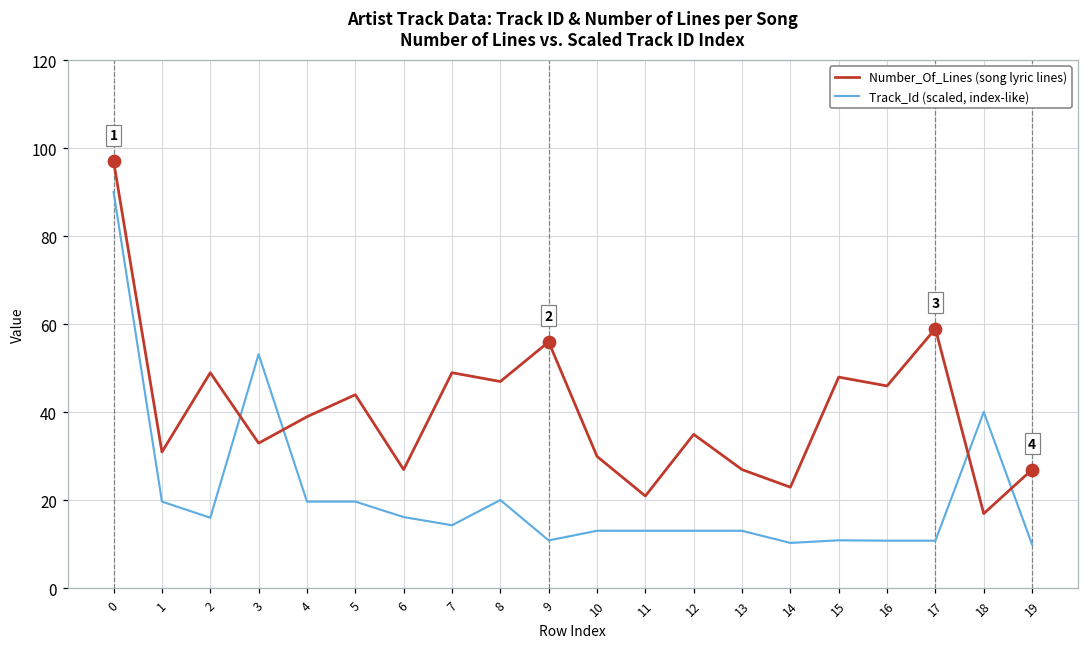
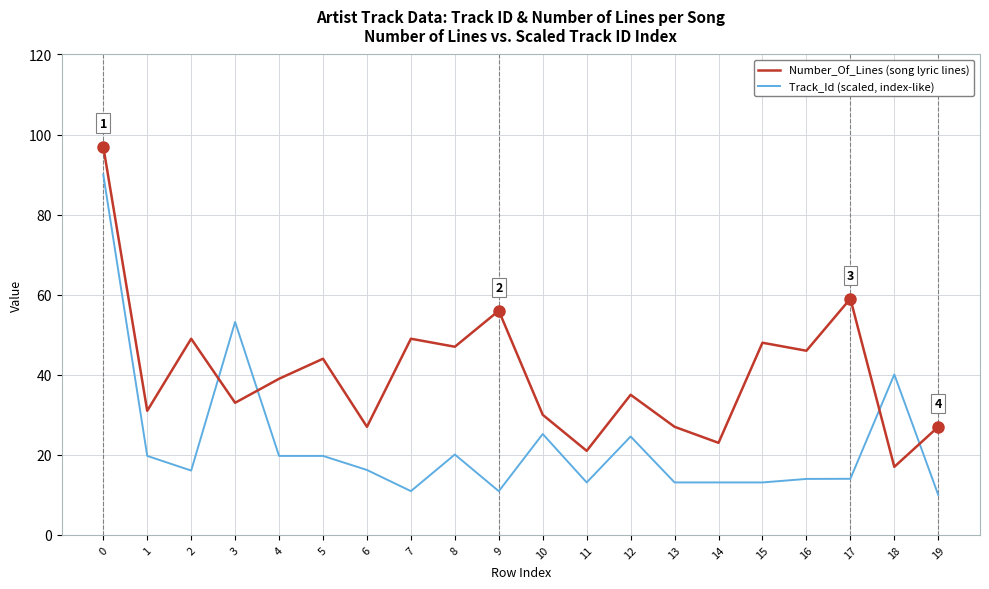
Track_Id (scaled, index-like), 7: 14 -> 11
Track_Id (scaled, index-like), 10: 13 -> 25
Track_Id (scaled, index-like), 12: 13 -> 25
Track_Id (scaled, index-like), 14: 10 -> 13
Track_Id (scaled, index-like), 15: 11 -> 13
Track_Id (scaled, index-like), 16: 11 -> 14
Track_Id (scaled, index-like), 17: 11 -> 14
